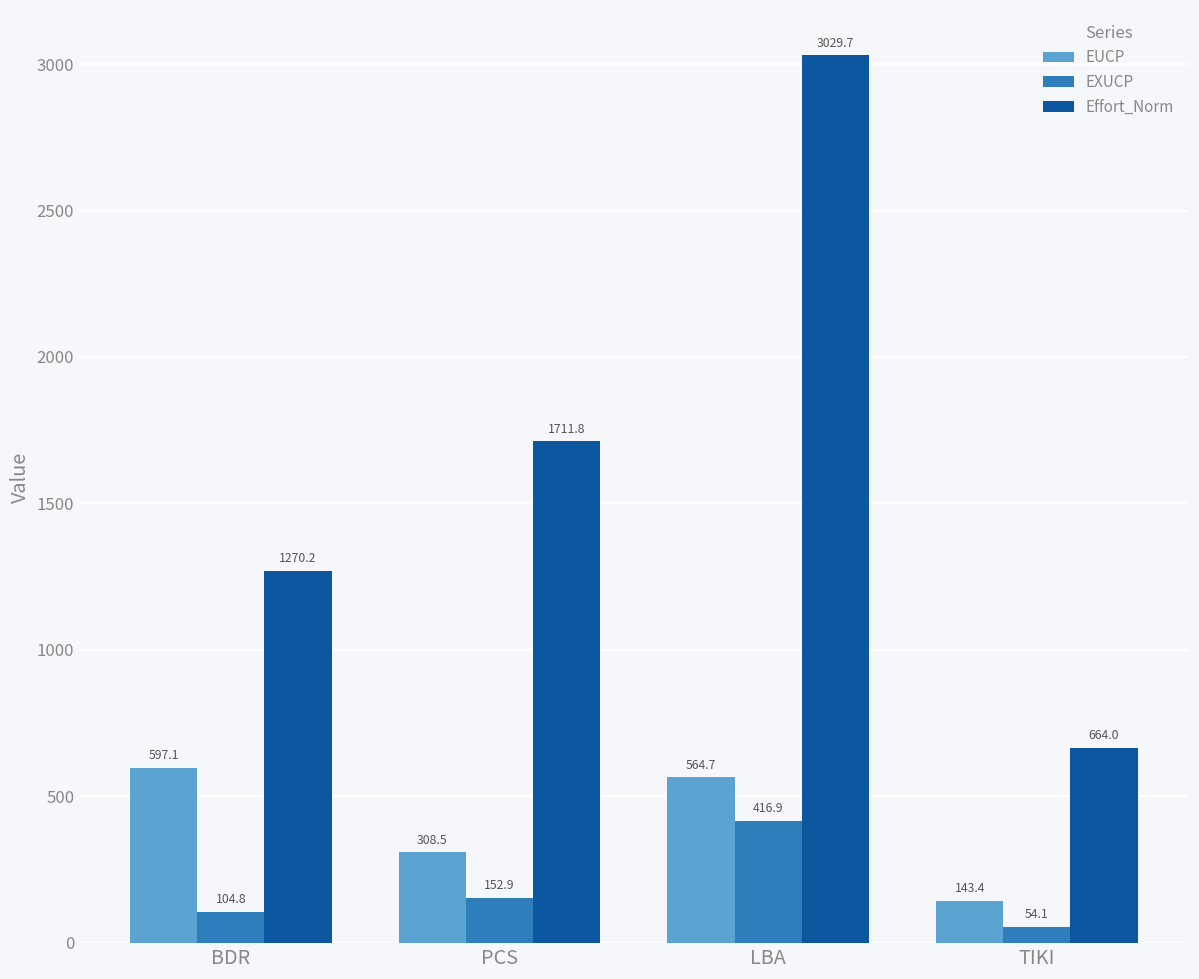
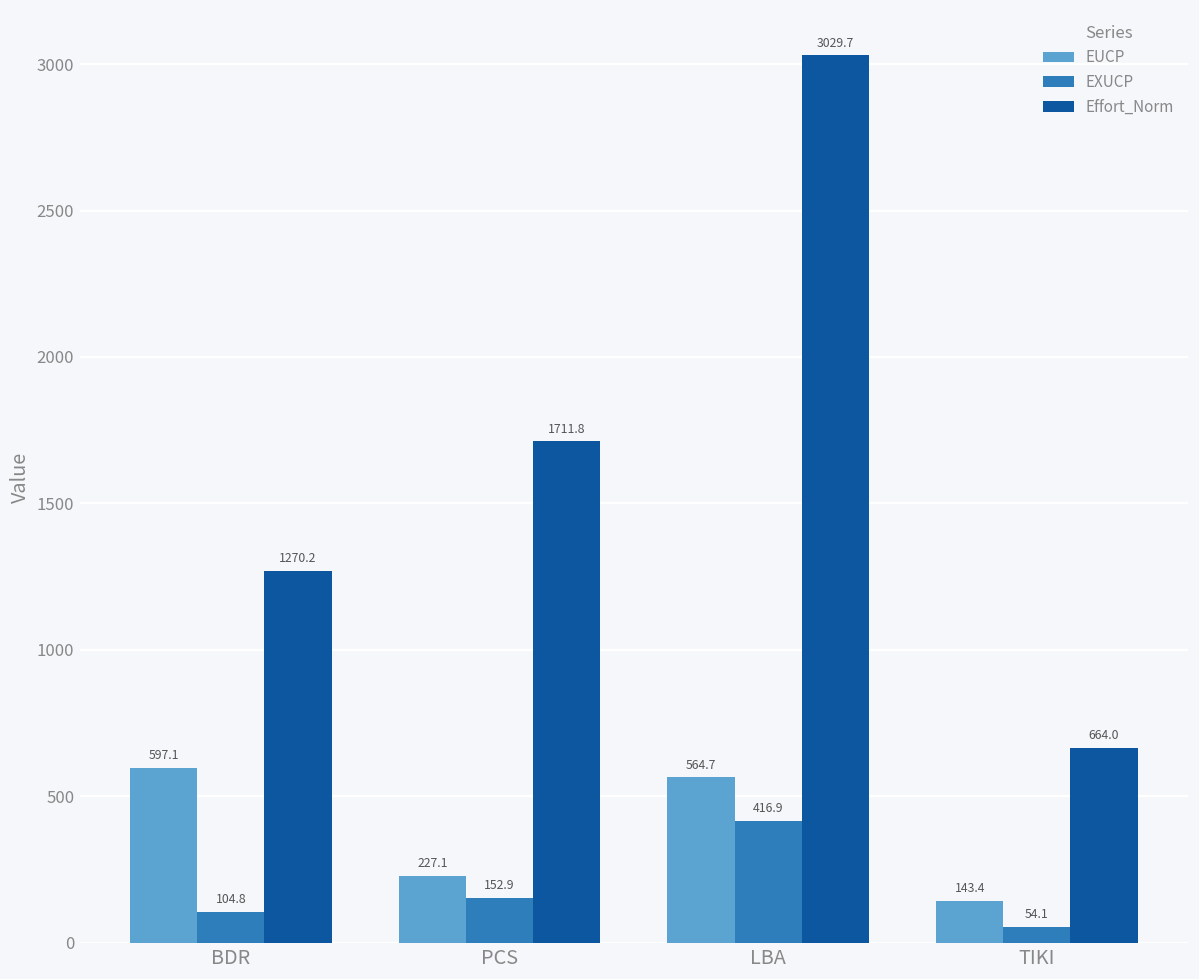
EUCP, PCS: 308.5 -> 227.1
